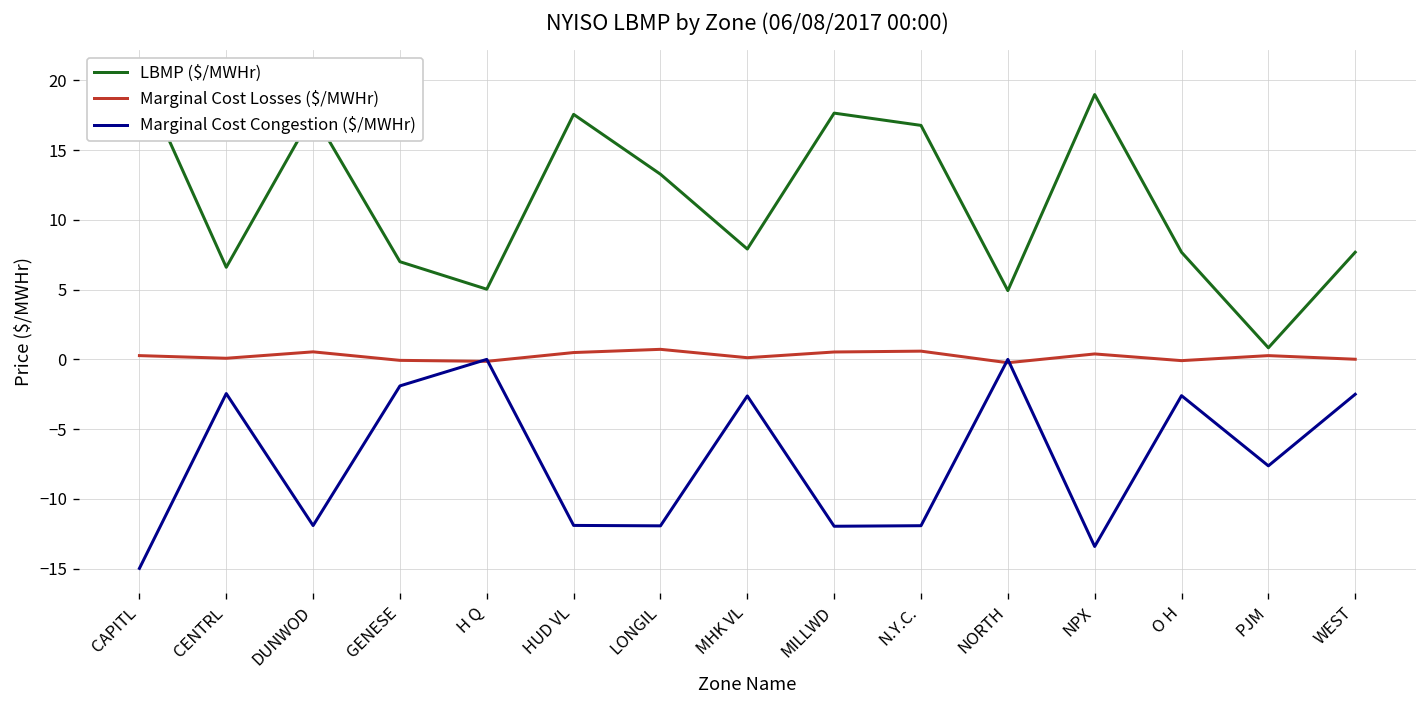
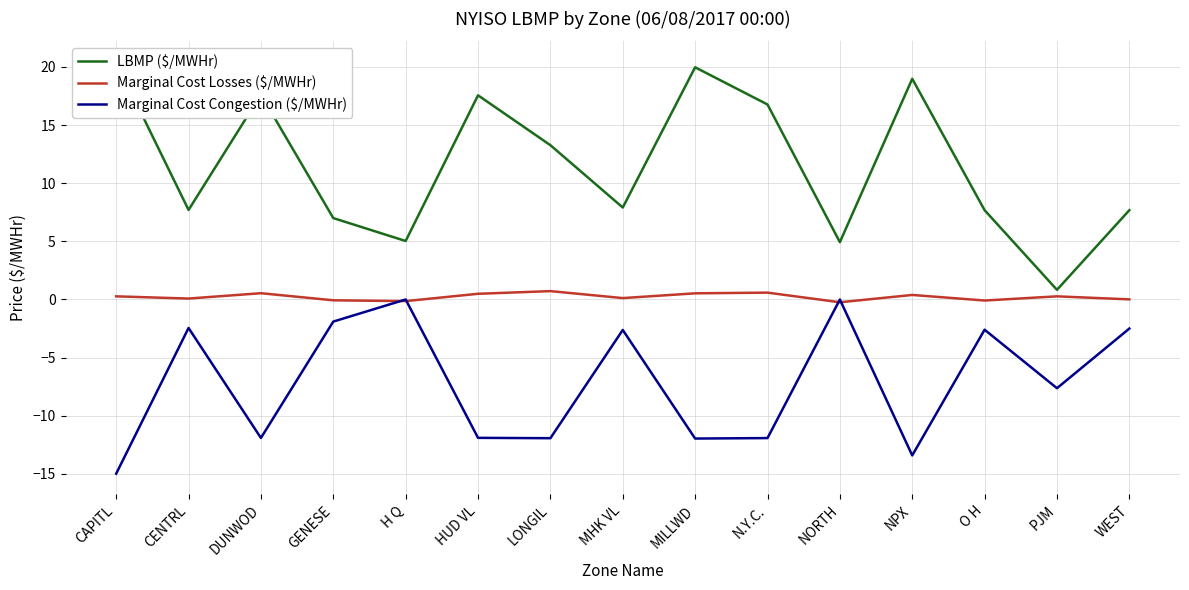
LBMP ($/MWHr), CENTRL: 6.6 -> 7.7
LBMP ($/MWHr), MILLWD: 17.7 -> 20.0
